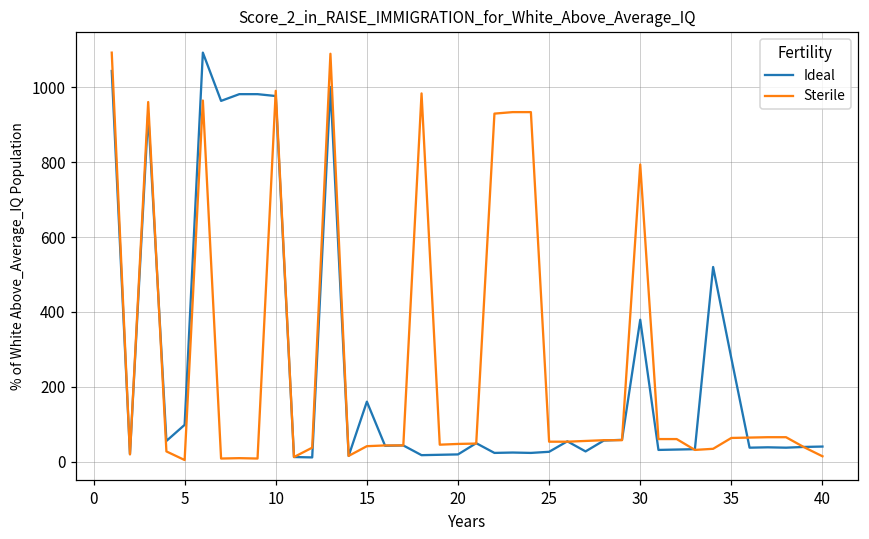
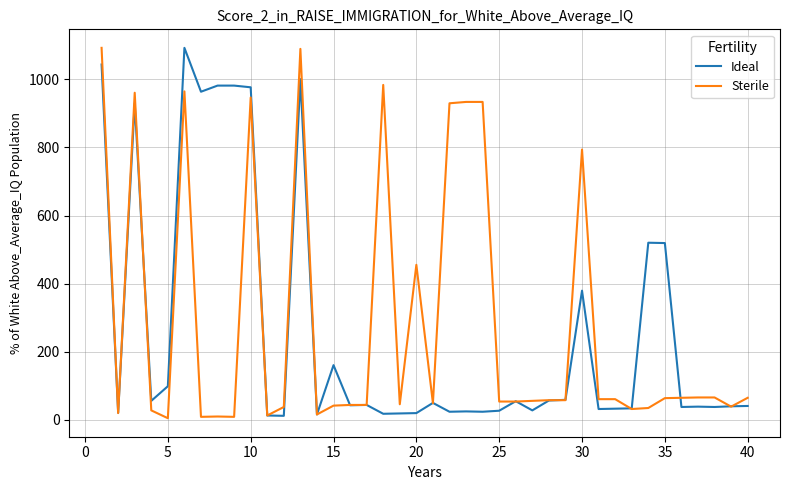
Sterile, 10: 990 -> 950
Sterile, 20: 50 -> 460
Ideal, 35: 280 -> 520
Sterile, 40: 10 -> 60
